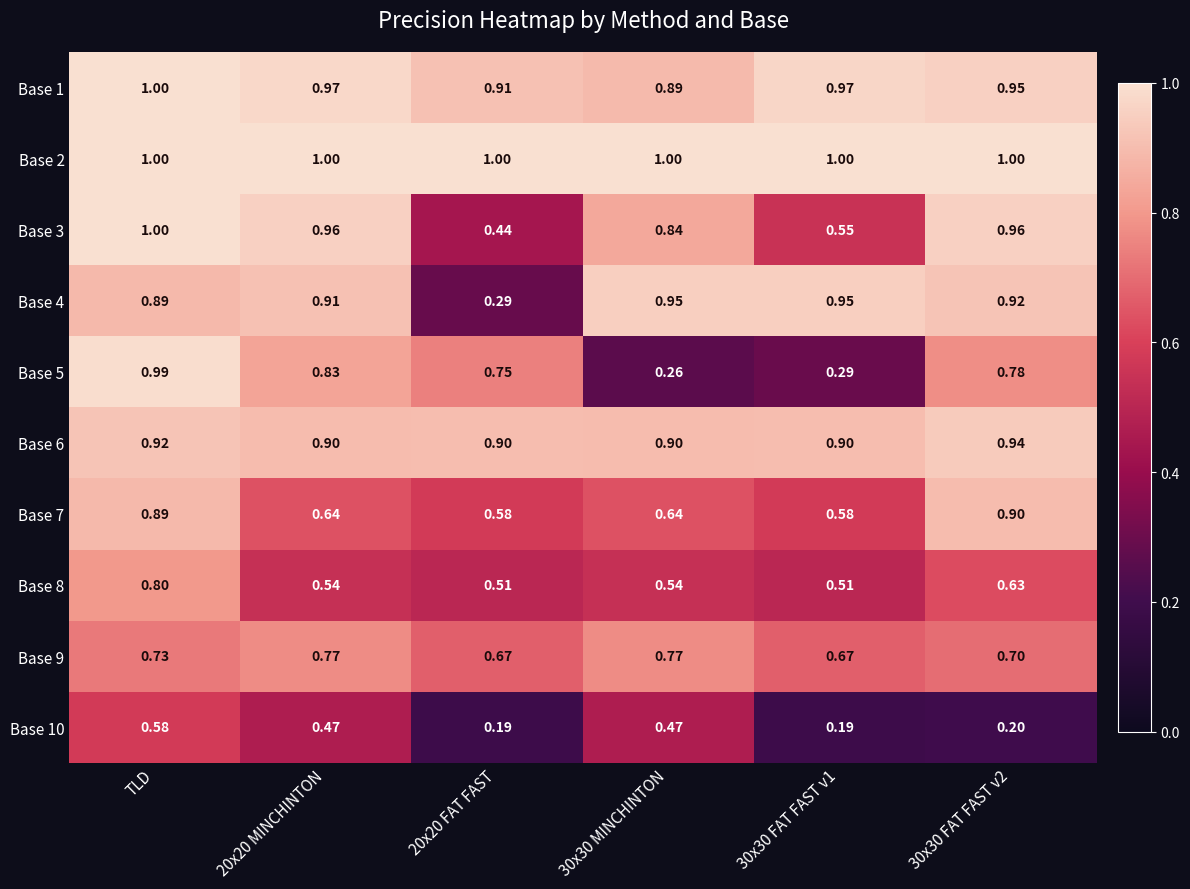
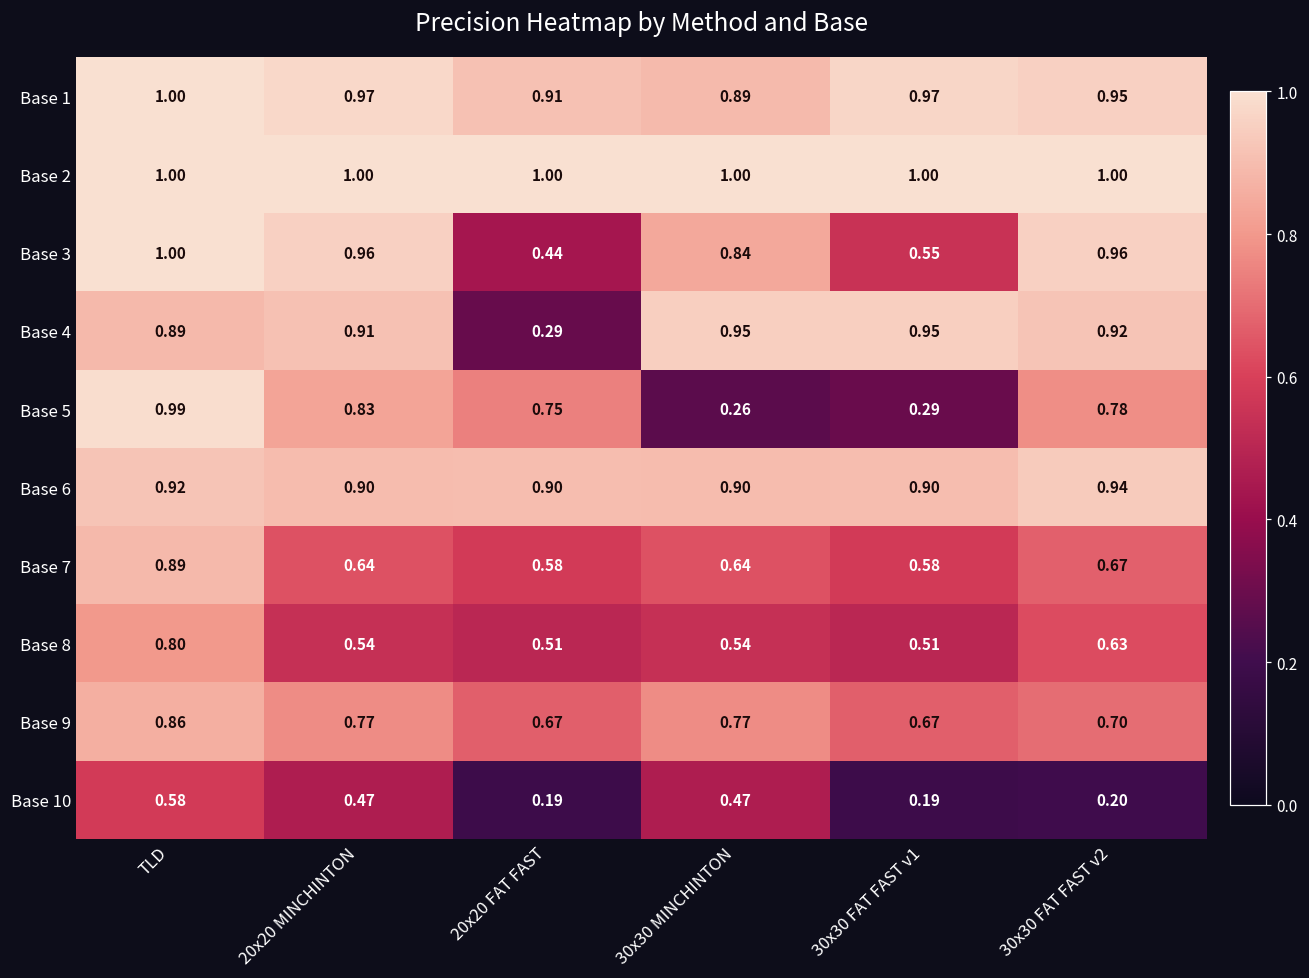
Base 7, 30x30 FAT FAST v2: 0.90 -> 0.67
Base 9, TLD: 0.73 -> 0.86
